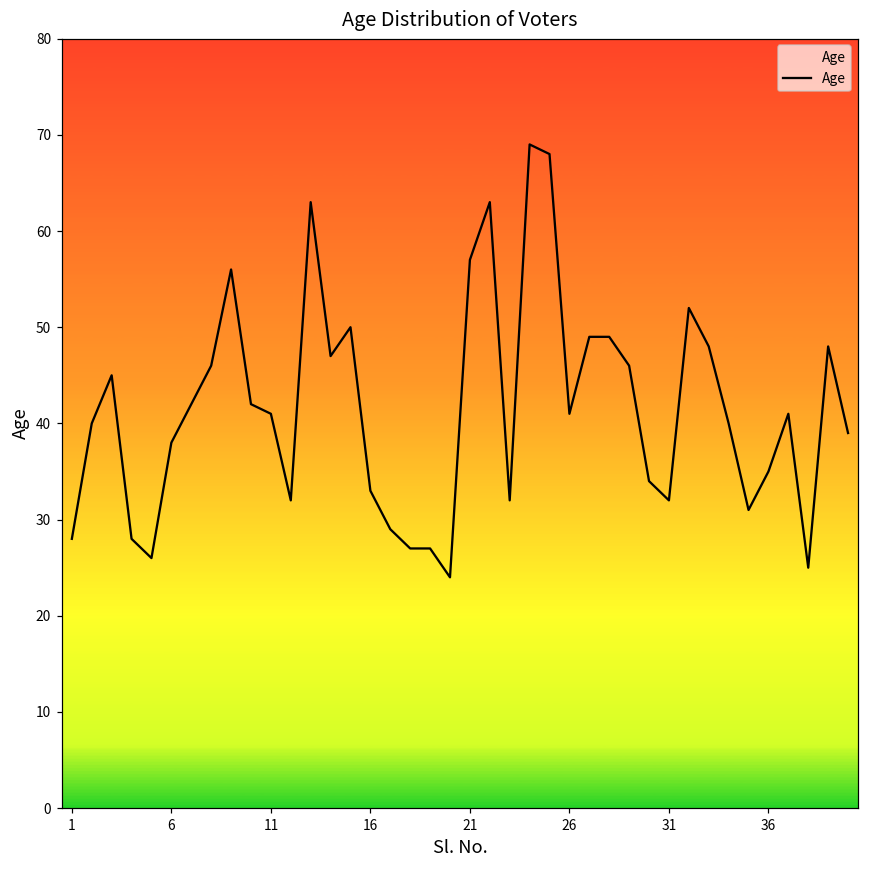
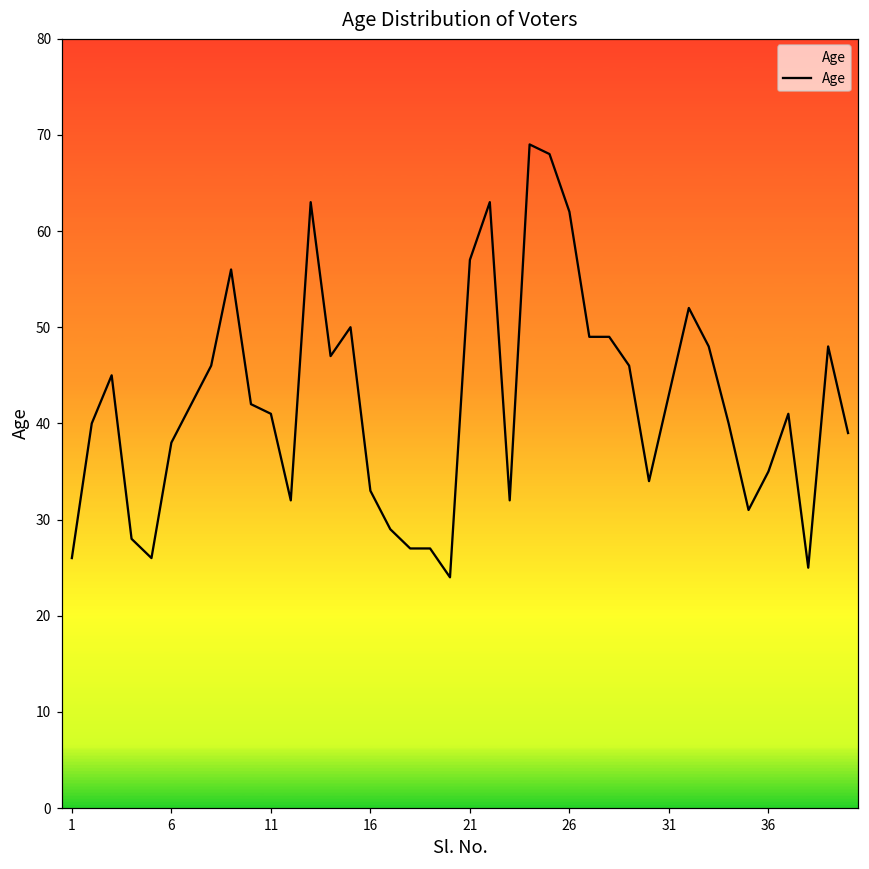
1: 28 -> 26
26: 41 -> 62
31: 32 -> 43
